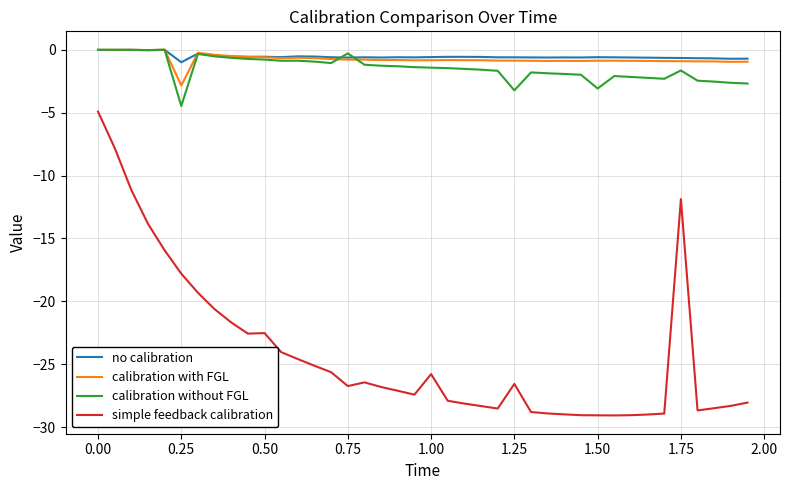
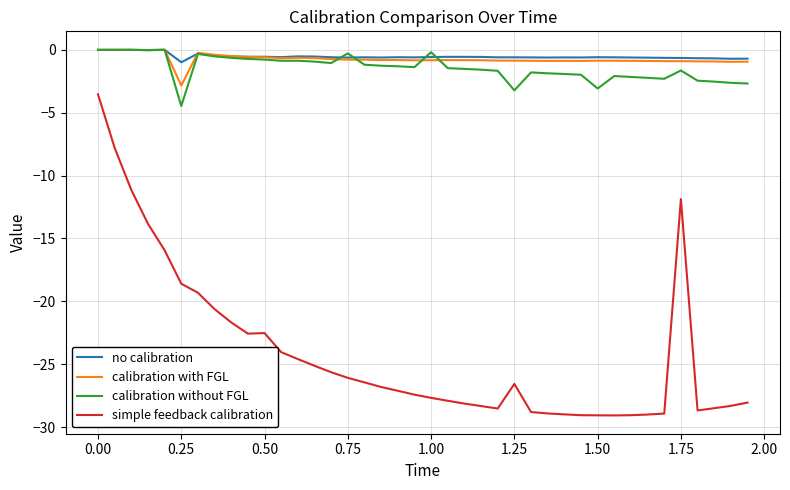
simple feedback calibration, 0.00: -4.9 -> -3.5
simple feedback calibration, 0.25: -17.8 -> -18.6
simple feedback calibration, 0.75: -26.7 -> -26.1
calibration without FGL, 1.00: -1.4 -> -0.2
simple feedback calibration, 1.00: -25.8 -> -27.7
